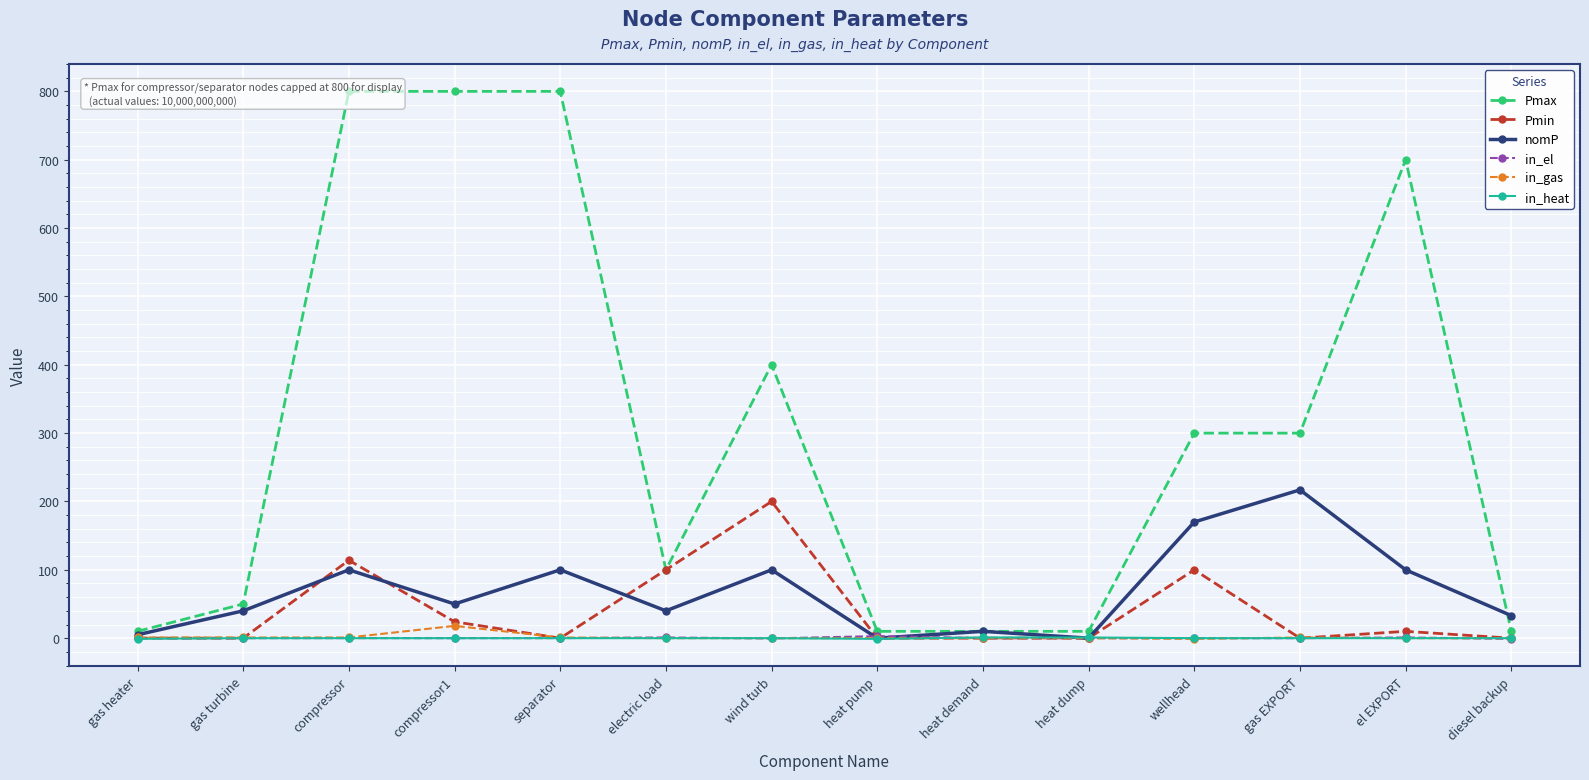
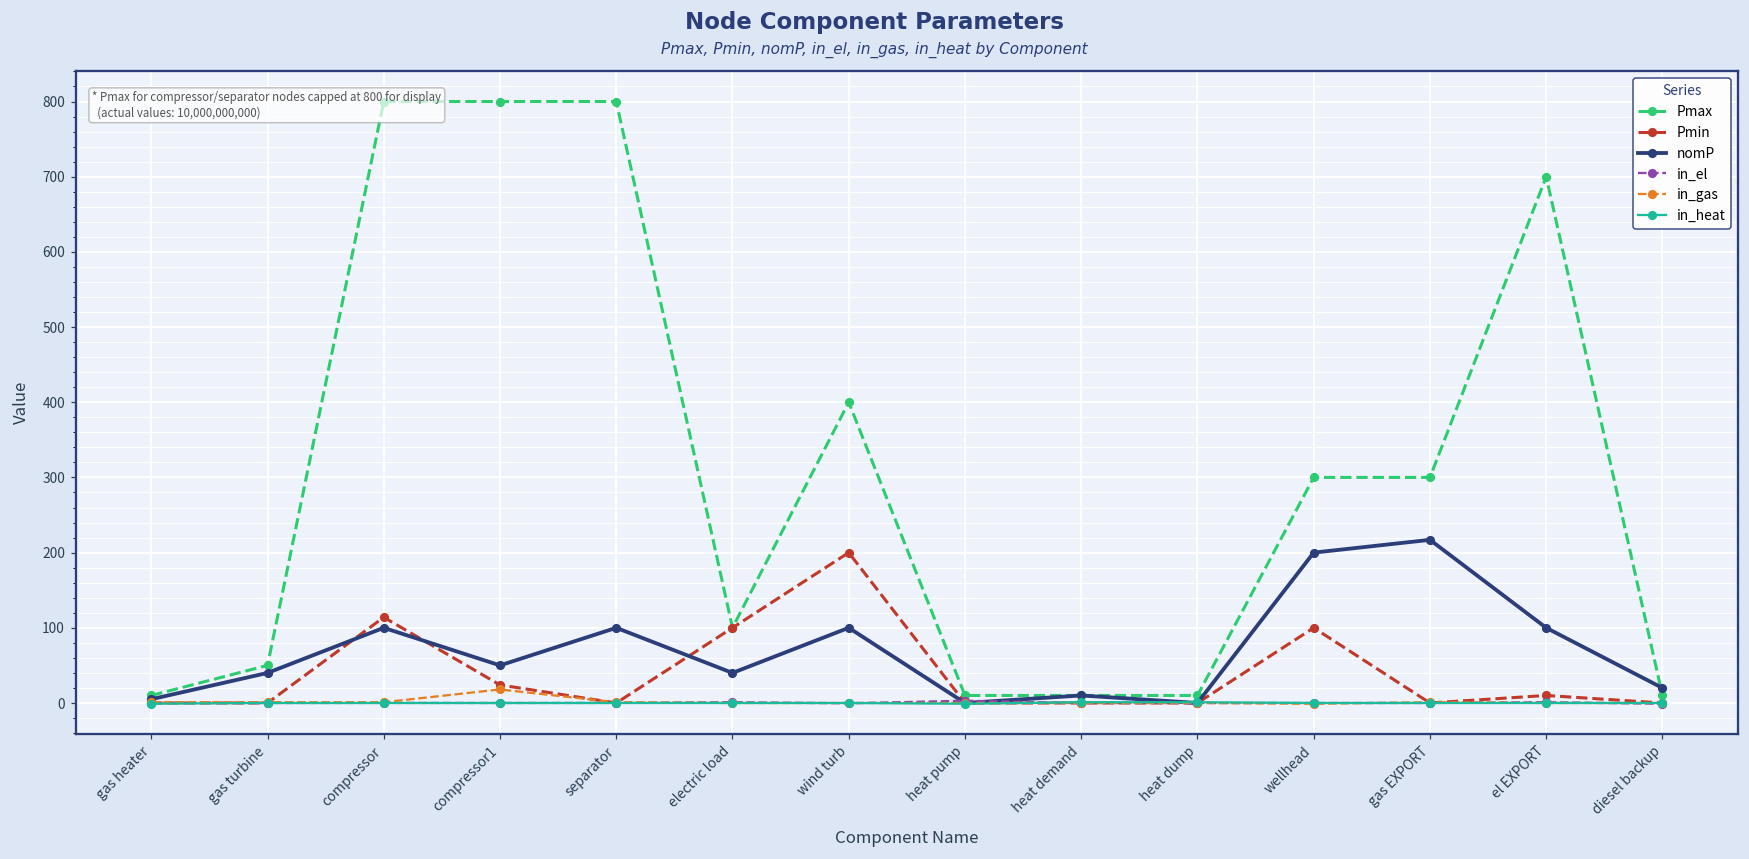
nomP, wellhead: 170 -> 200
nomP, diesel backup: 30 -> 20
